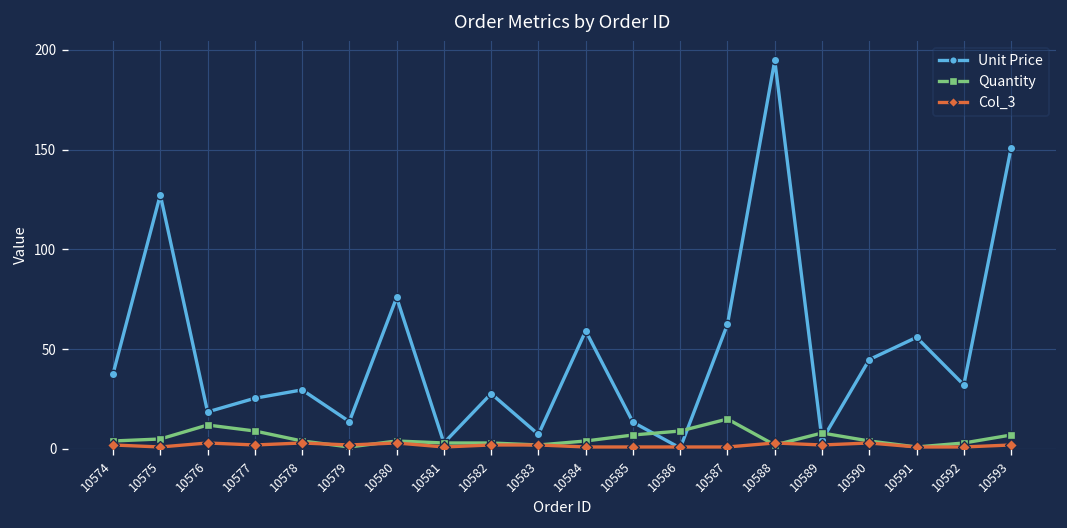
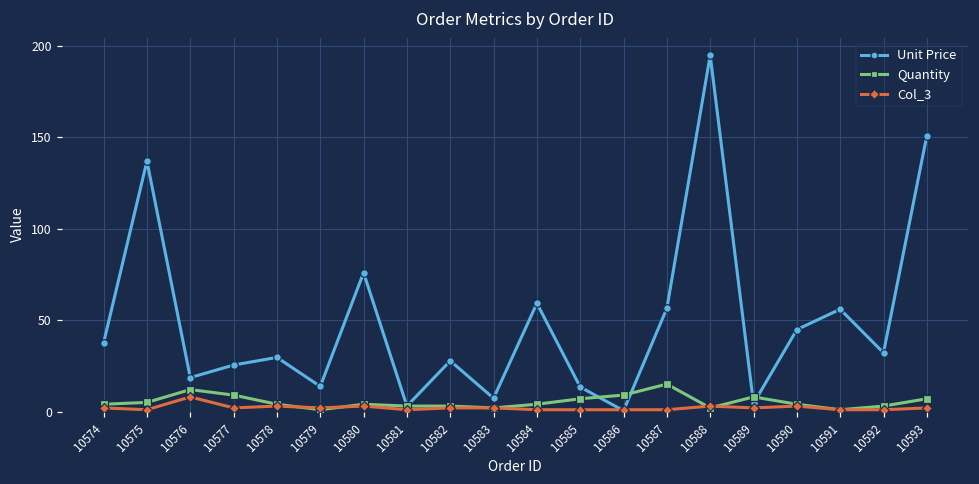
Unit Price, 10575: 127 -> 137
Col_3, 10576: 3 -> 8
Unit Price, 10587: 63 -> 56
